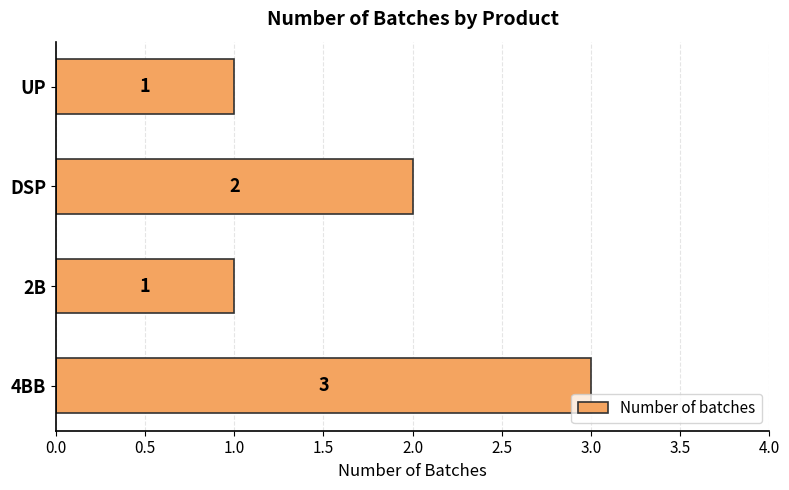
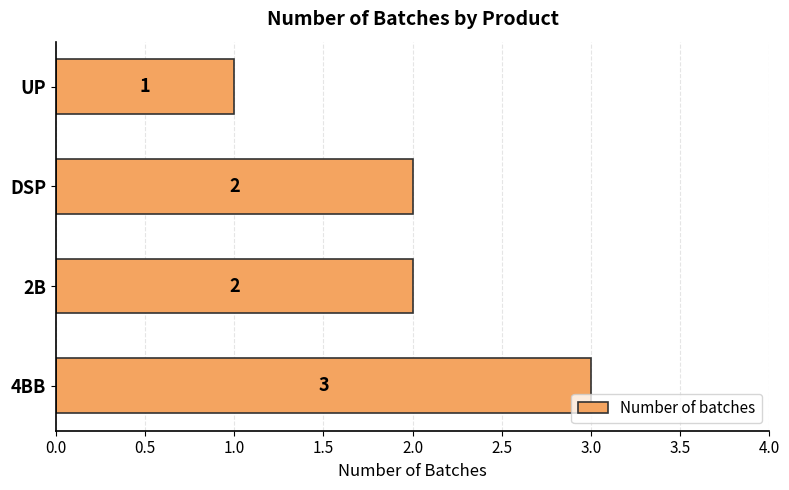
2B: 1 -> 2
